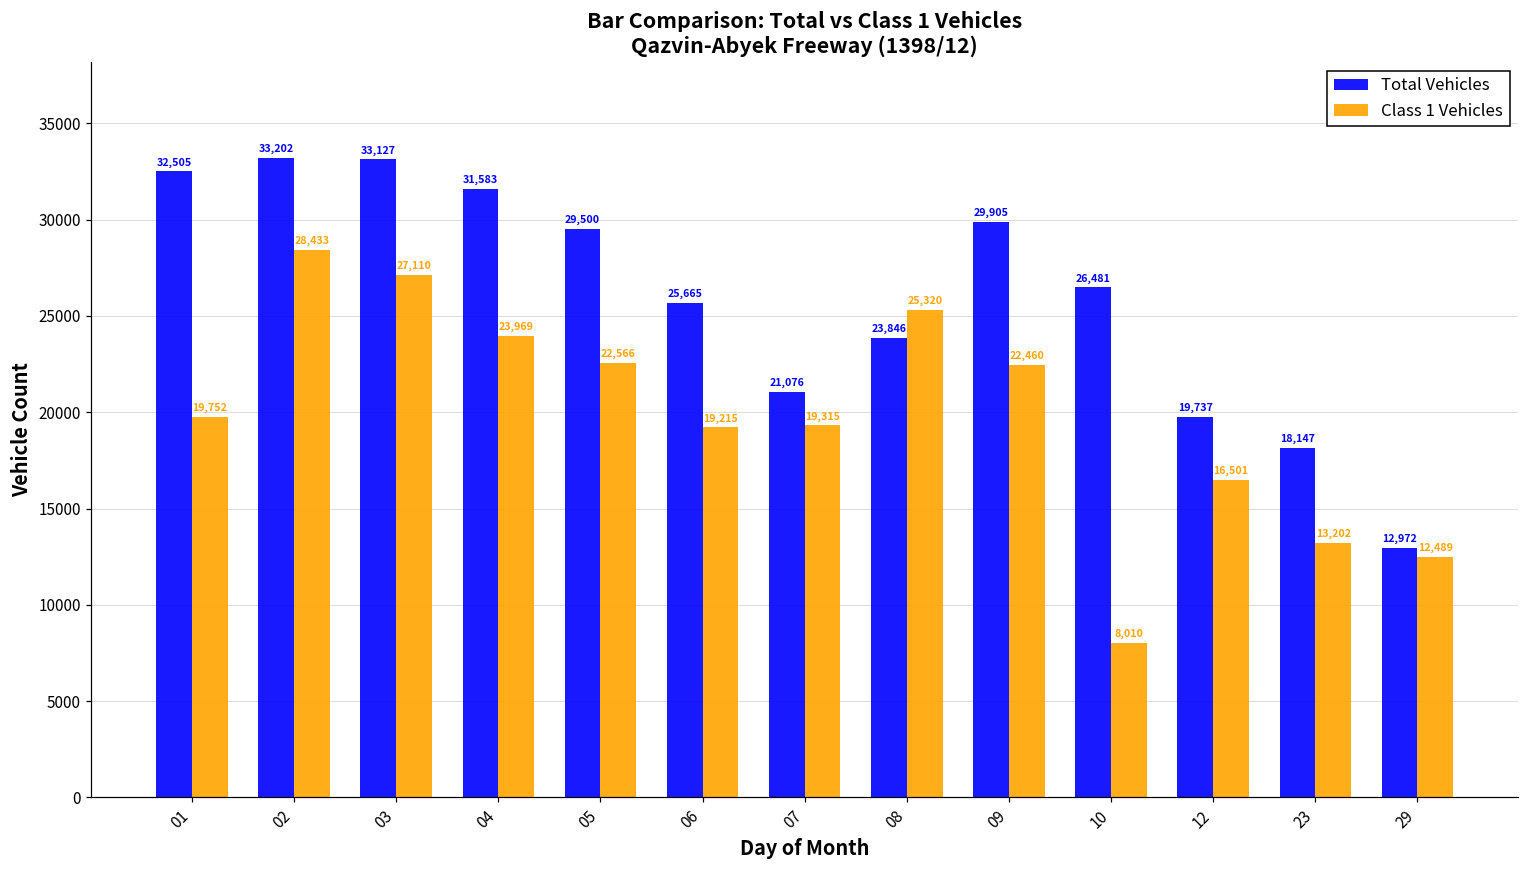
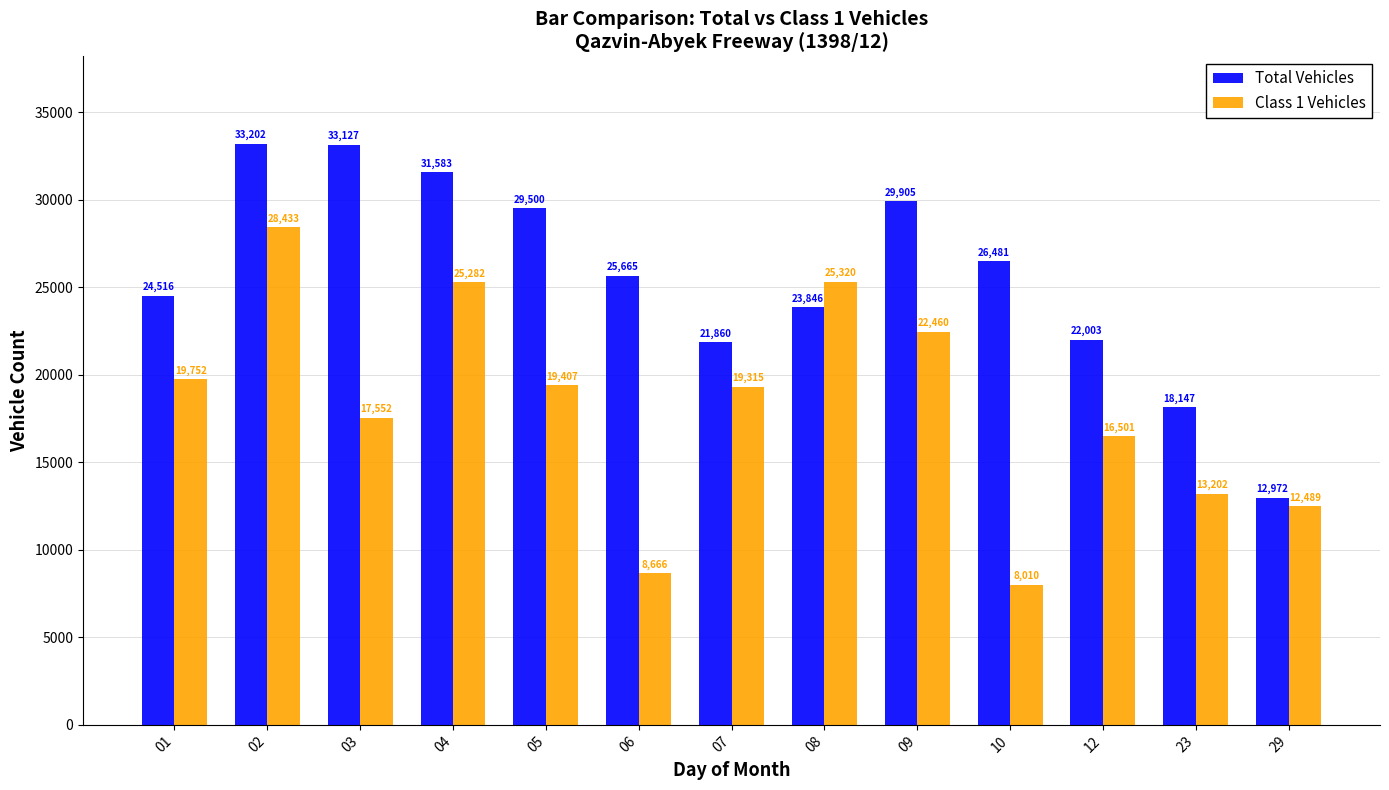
Total Vehicles, 01: 32,505 -> 24,516
Class 1 Vehicles, 03: 27,110 -> 17,552
Class 1 Vehicles, 04: 23,969 -> 25,282
Class 1 Vehicles, 05: 22,566 -> 19,407
Class 1 Vehicles, 06: 19,215 -> 8,666
Total Vehicles, 07: 21,076 -> 21,860
Total Vehicles, 12: 19,737 -> 22,003
